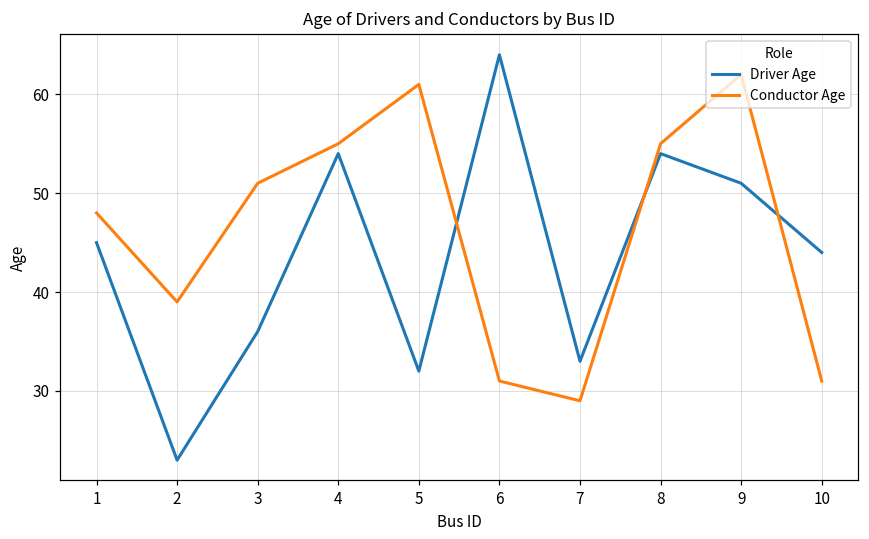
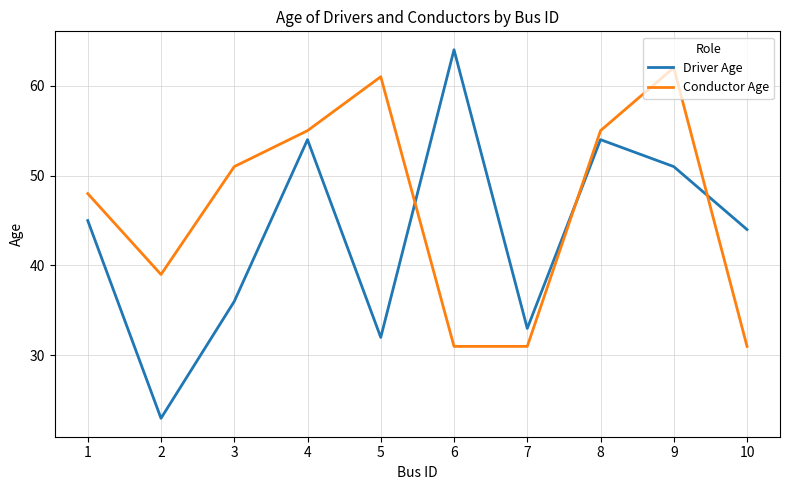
Conductor Age, 7: 29 -> 31
